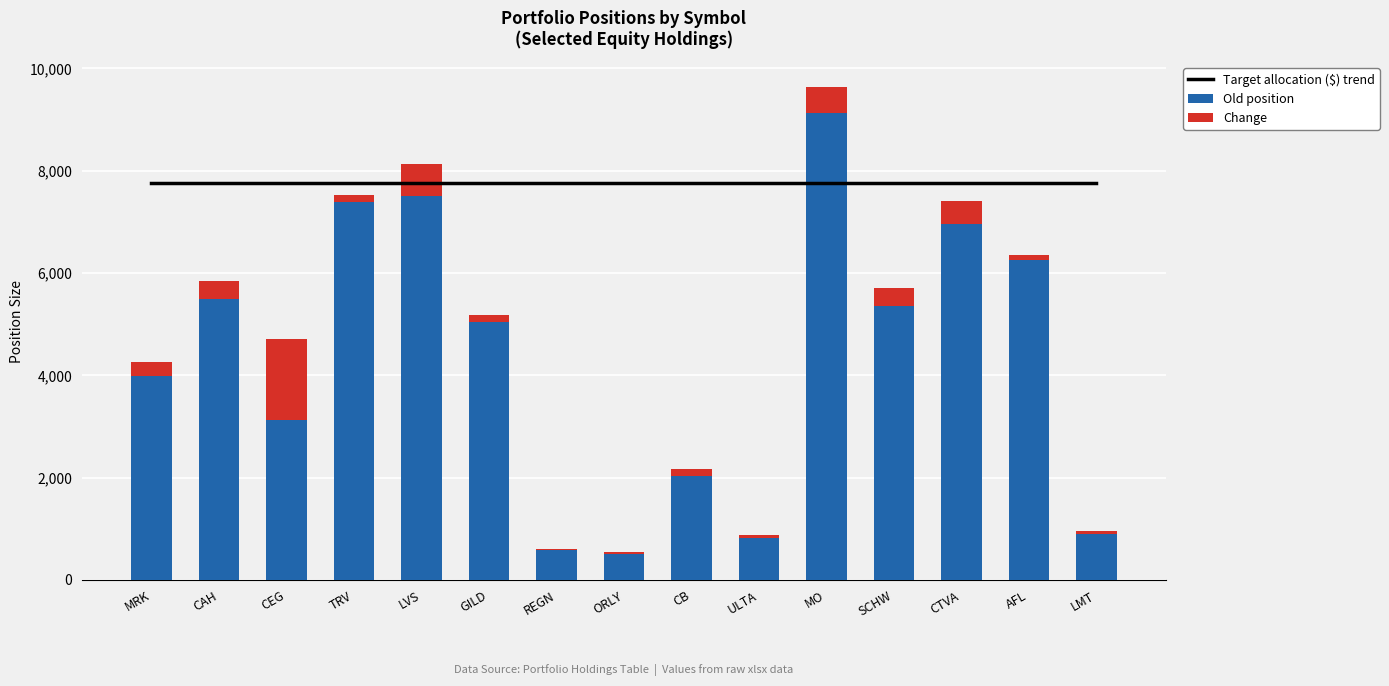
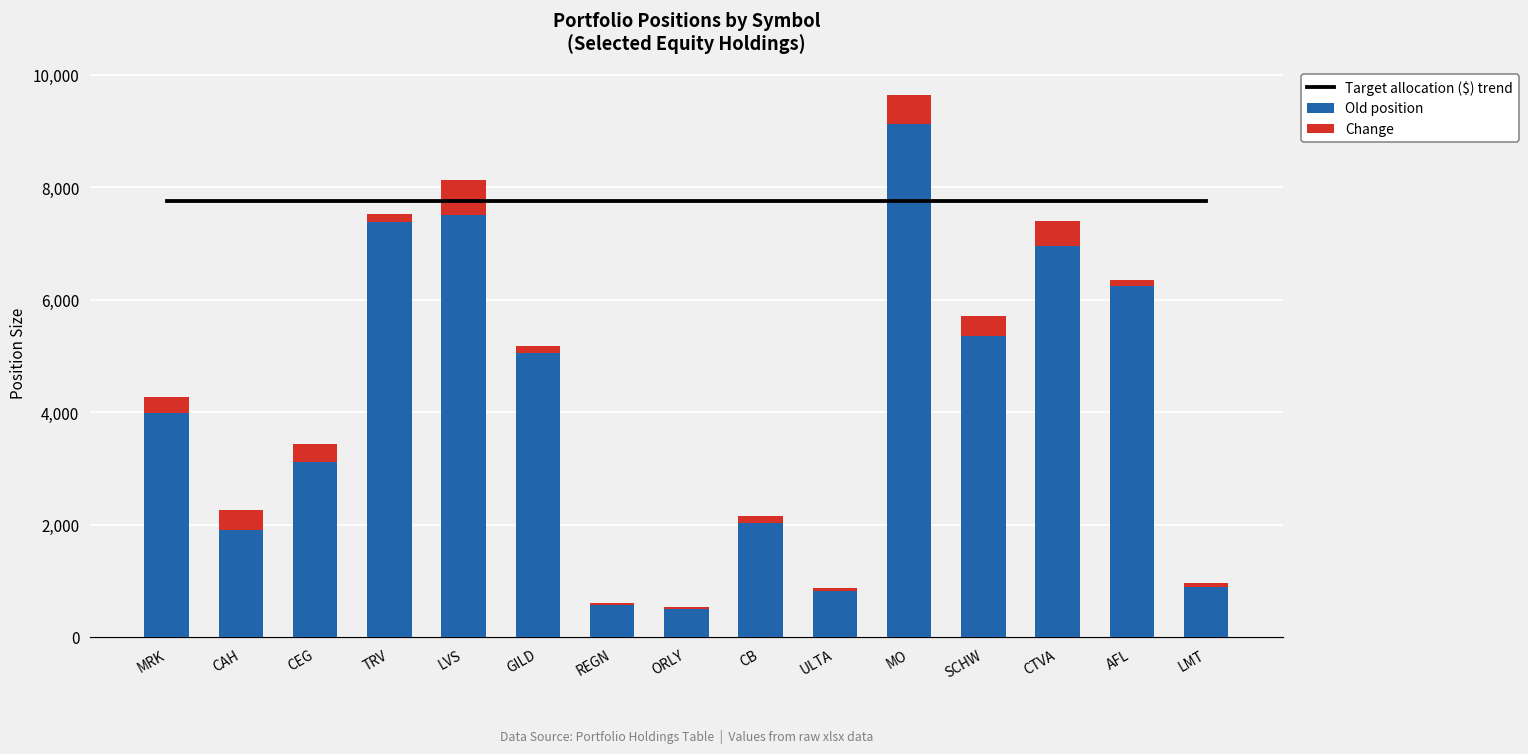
Old position, CAH: 5,500 -> 1,900
Change, CEG: 1,600 -> 300
